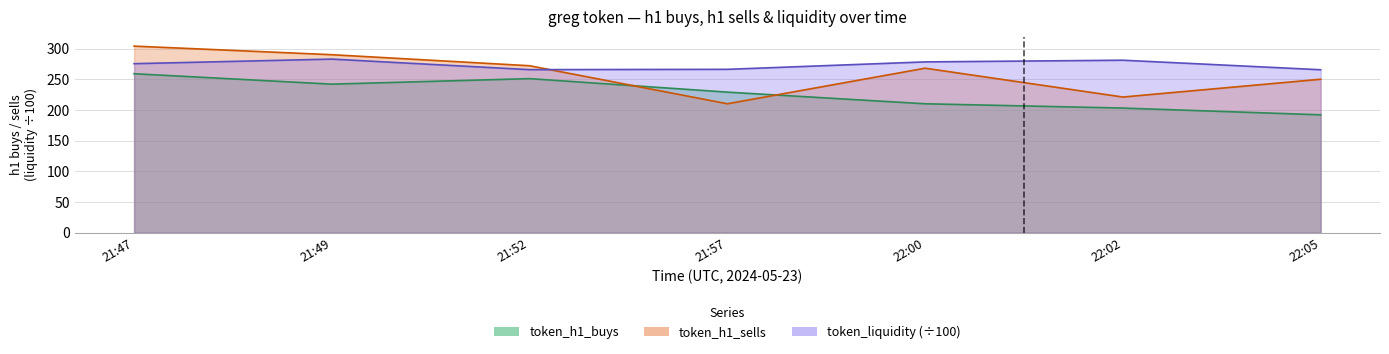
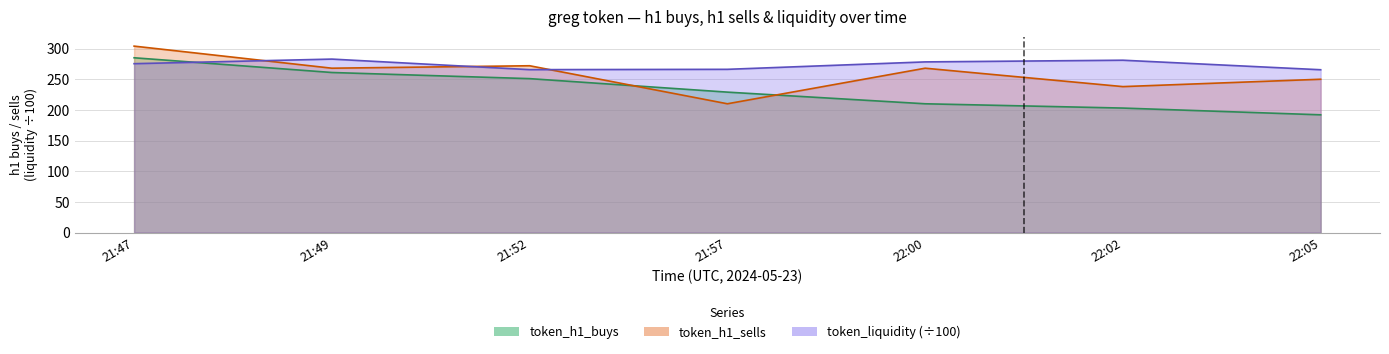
token_h1_buys, 21:47: 260 -> 290
token_h1_buys, 21:49: 240 -> 260
token_h1_sells, 21:49: 290 -> 270
token_h1_sells, 22:02: 220 -> 240
